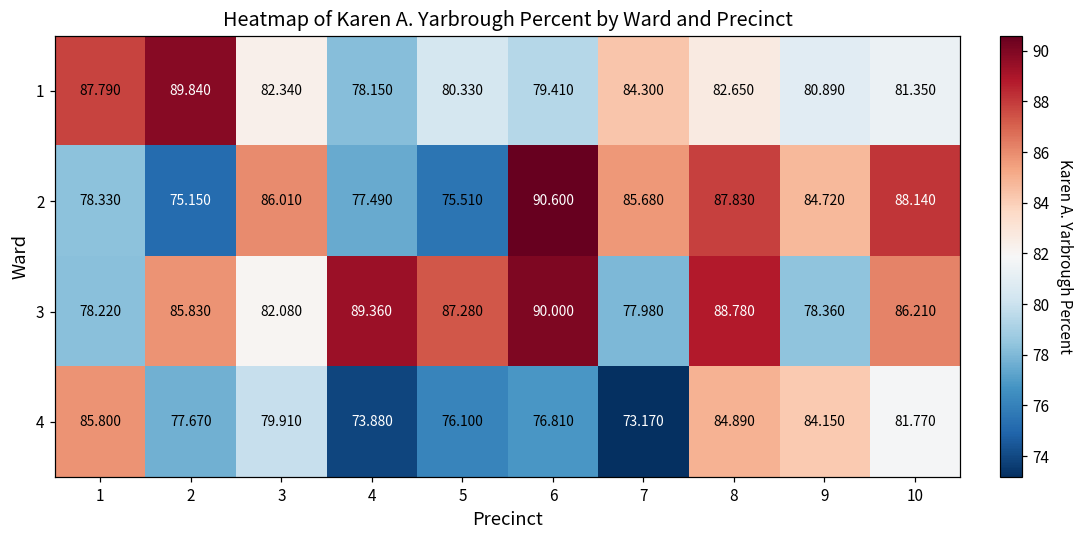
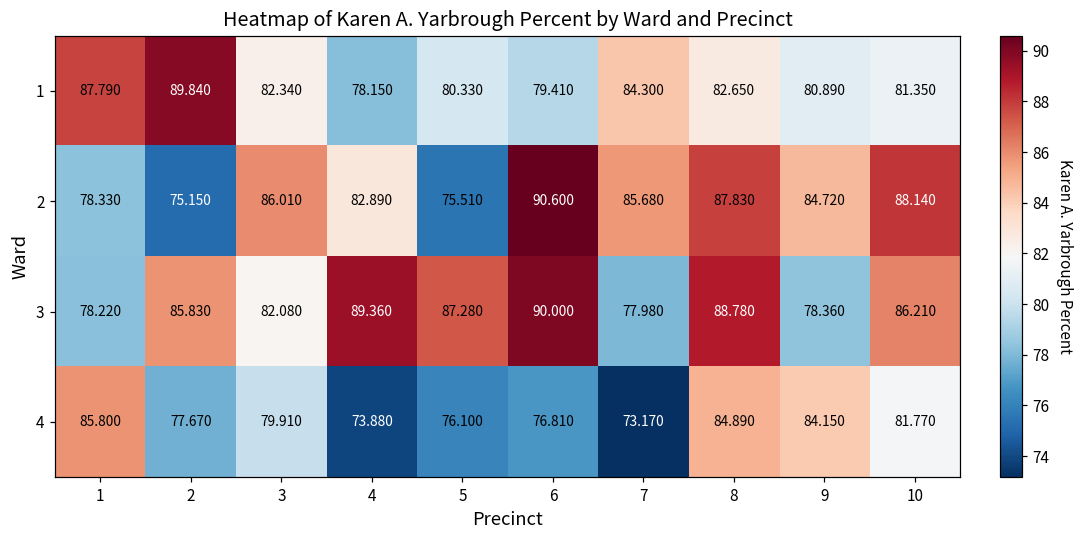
2, 4: 77.490 -> 82.890
